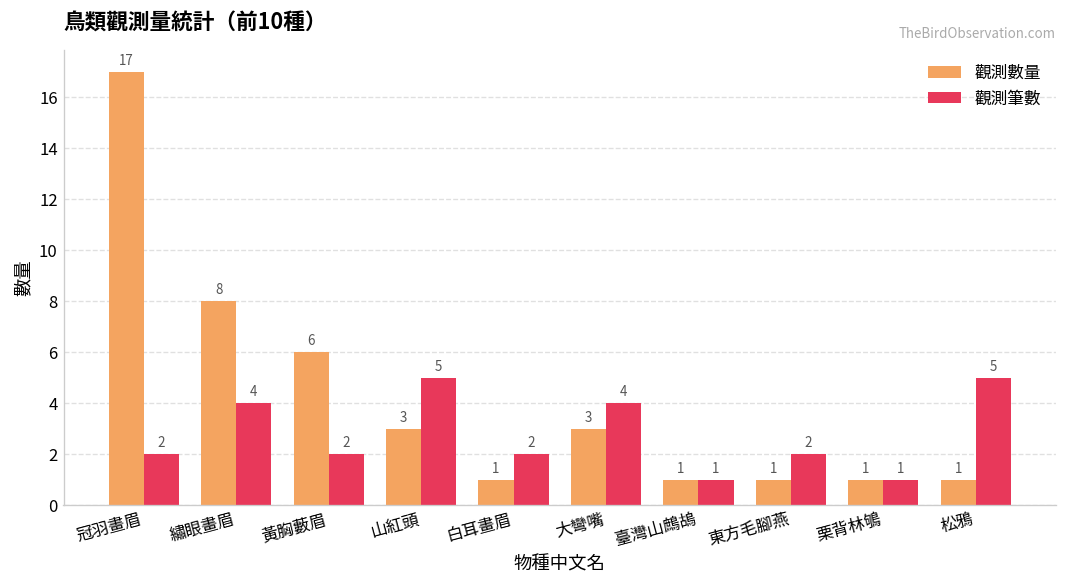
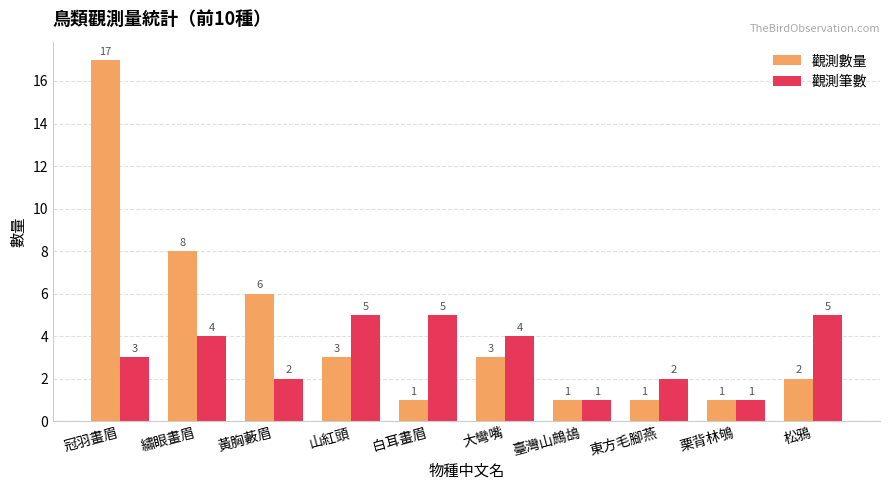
觀測筆數, 冠羽畫眉: 2 -> 3
觀測筆數, 白耳畫眉: 2 -> 5
觀測數量, 松鴉: 1 -> 2
